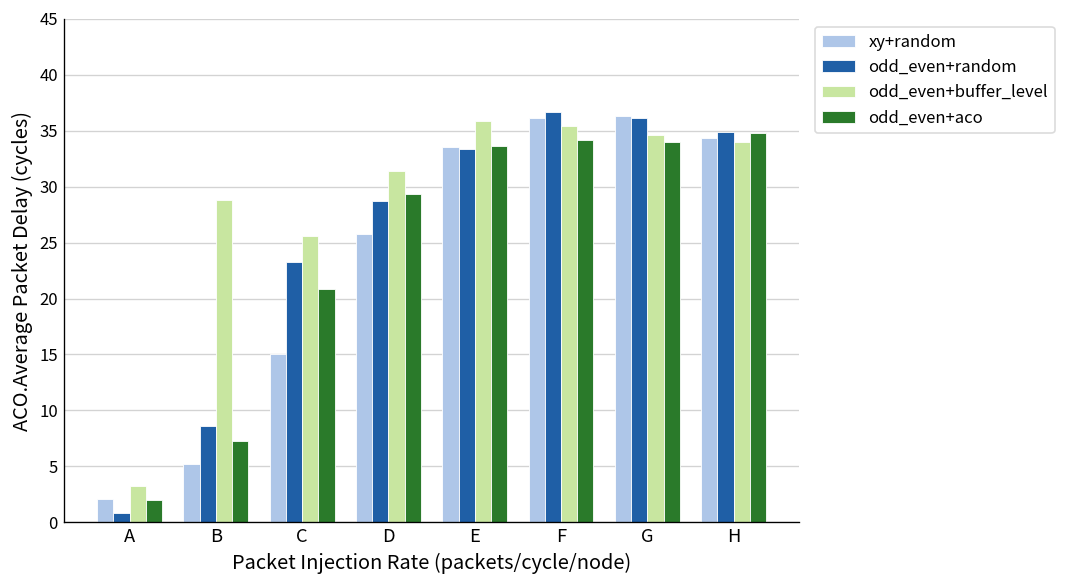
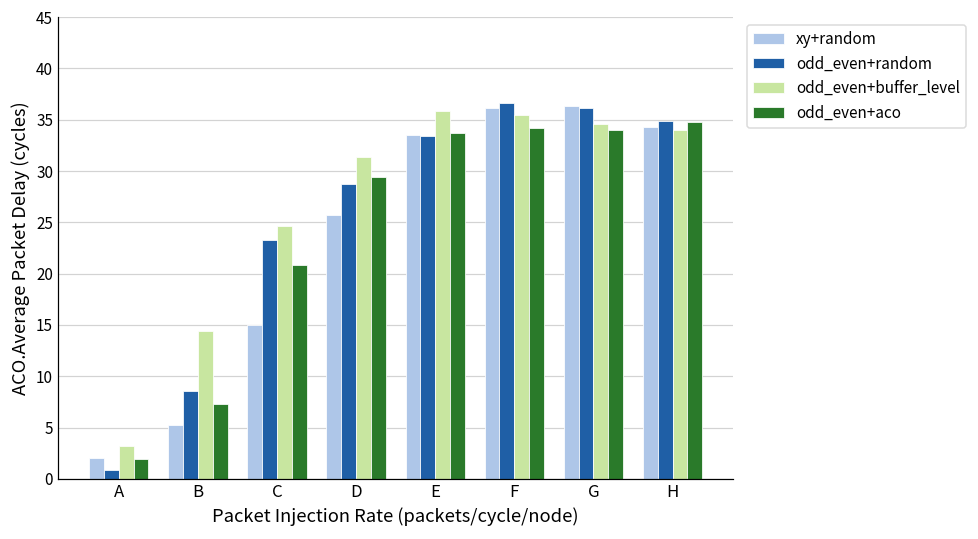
odd_even+buffer_level, B: 29 -> 14
odd_even+buffer_level, C: 26 -> 25
